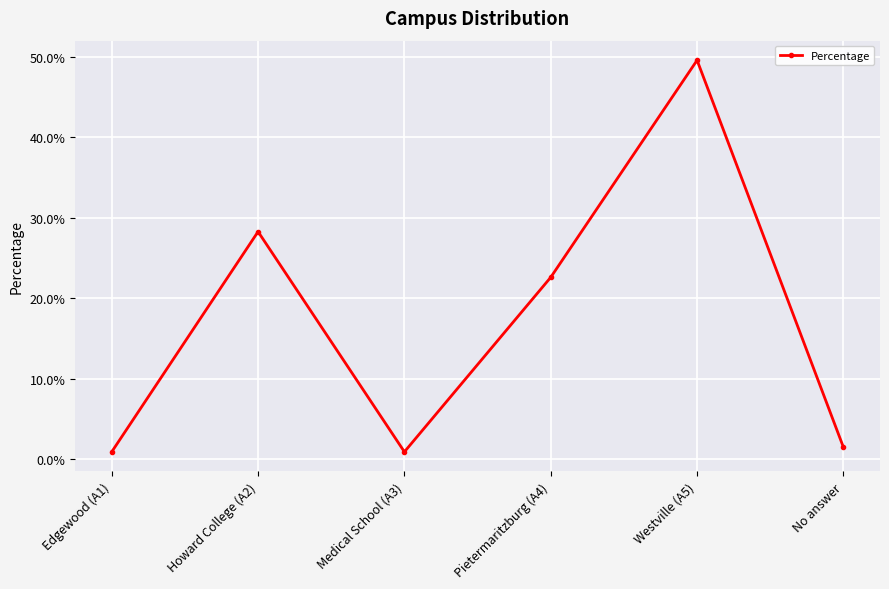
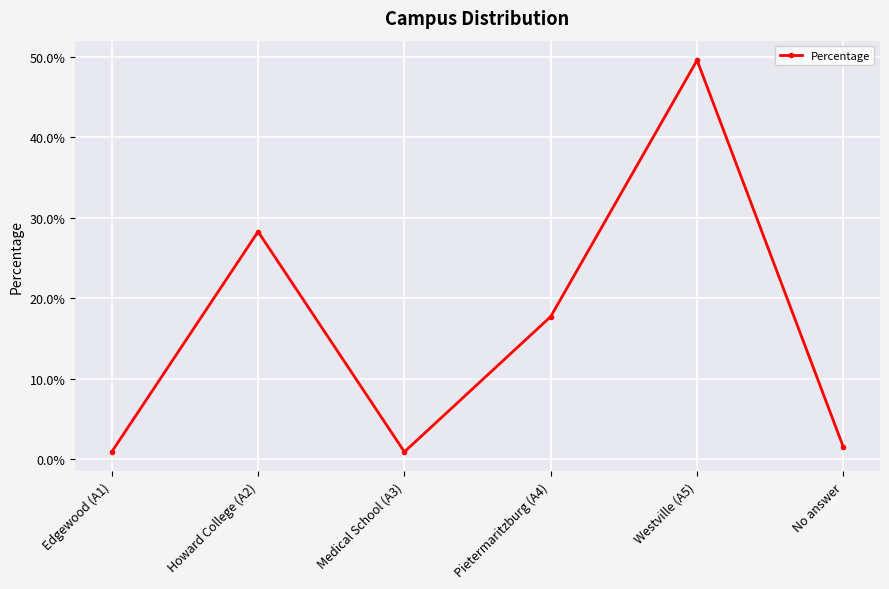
Pietermaritzburg (A4): 23% -> 18%
